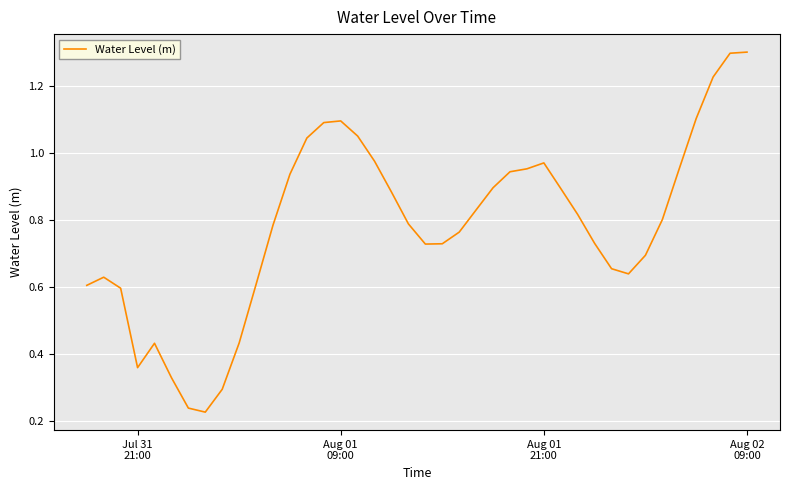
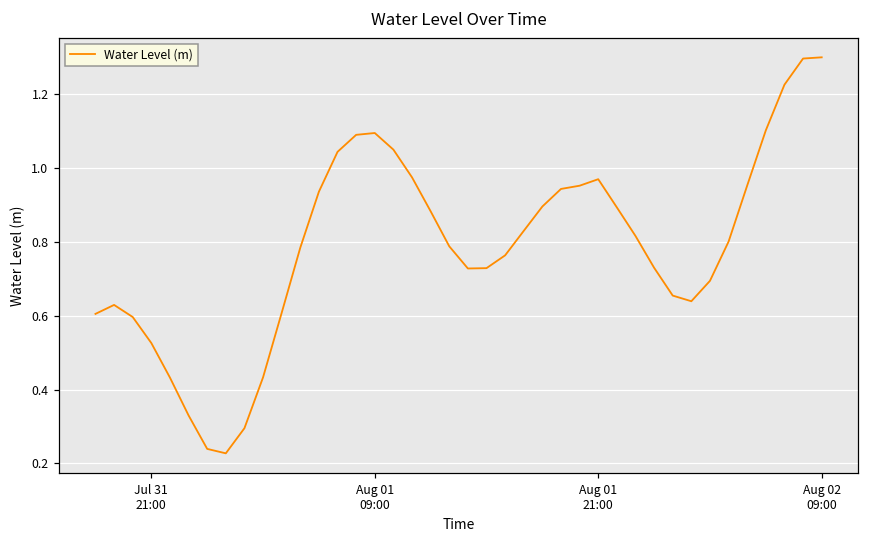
Jul 31 21:00: 0.36 -> 0.53
